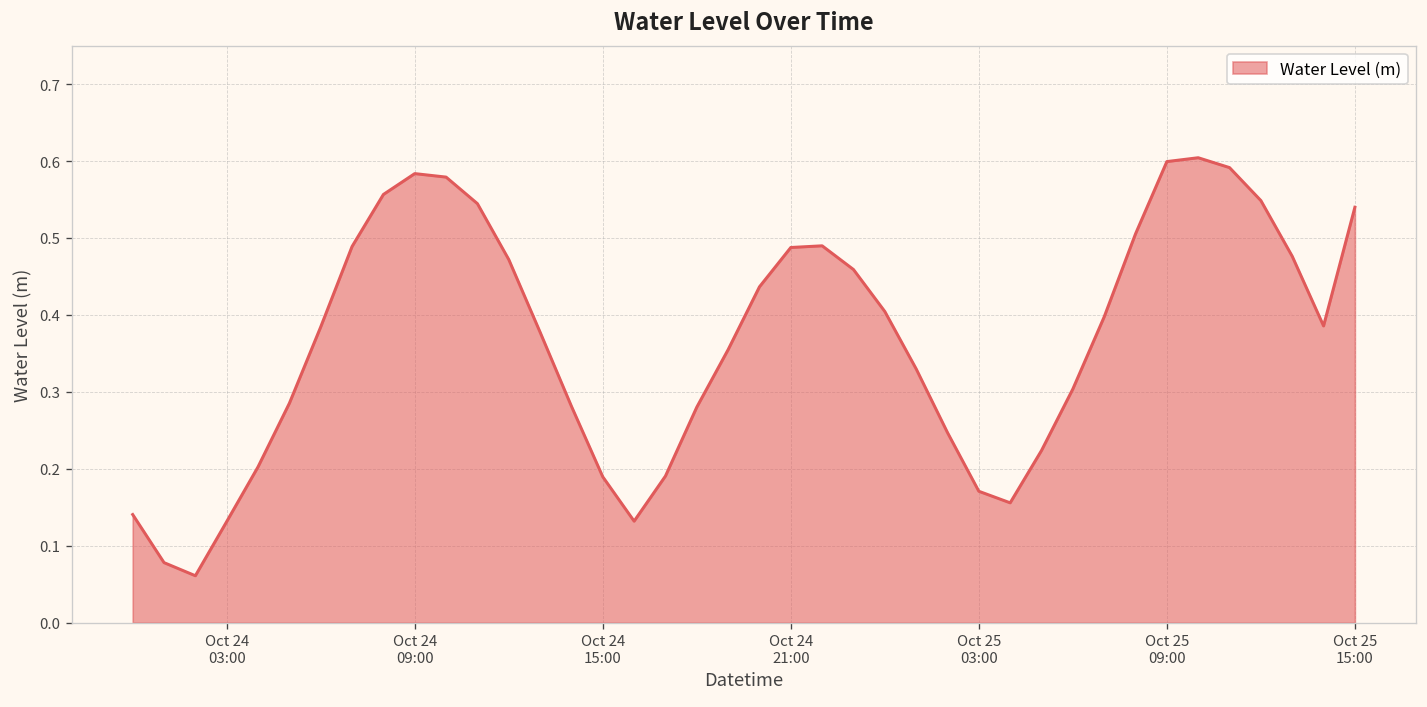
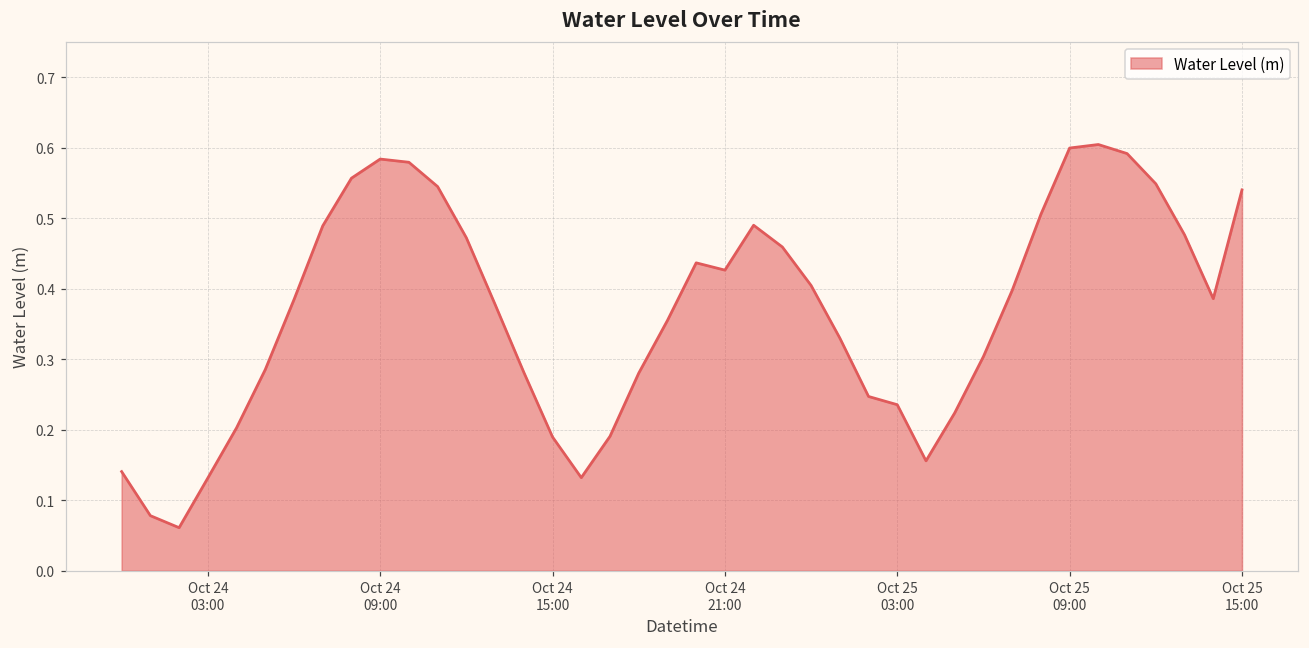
Oct 24 21:00: 0.49 -> 0.43
Oct 25 03:00: 0.17 -> 0.24
